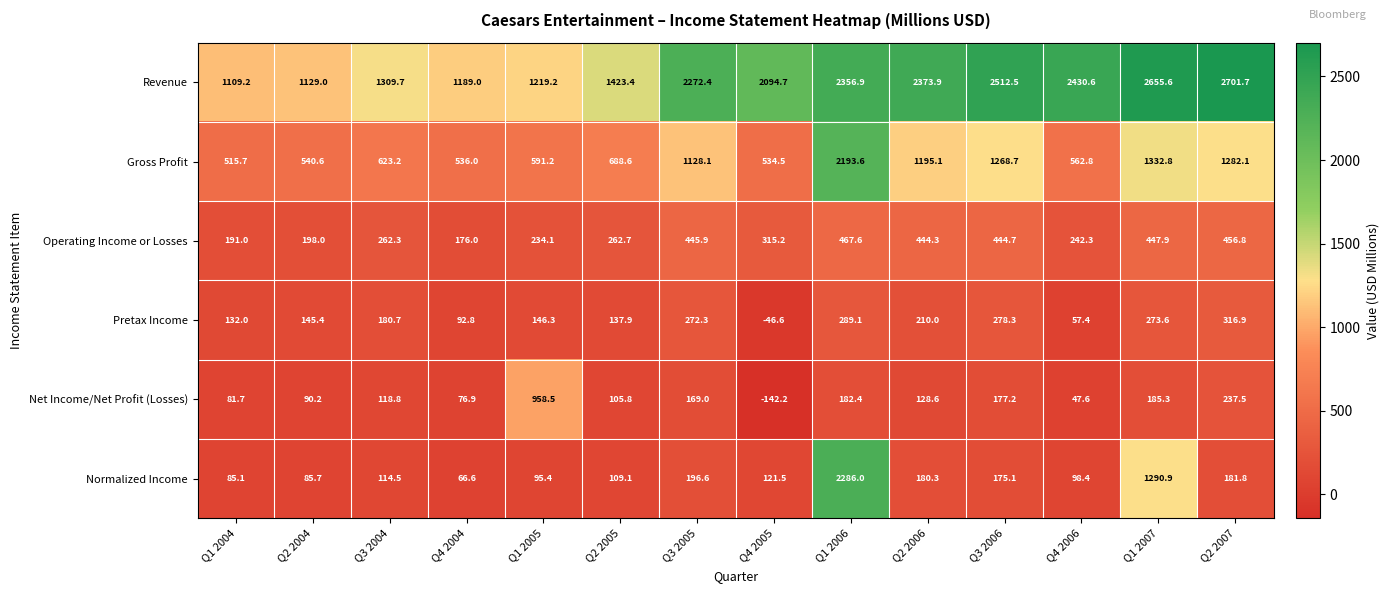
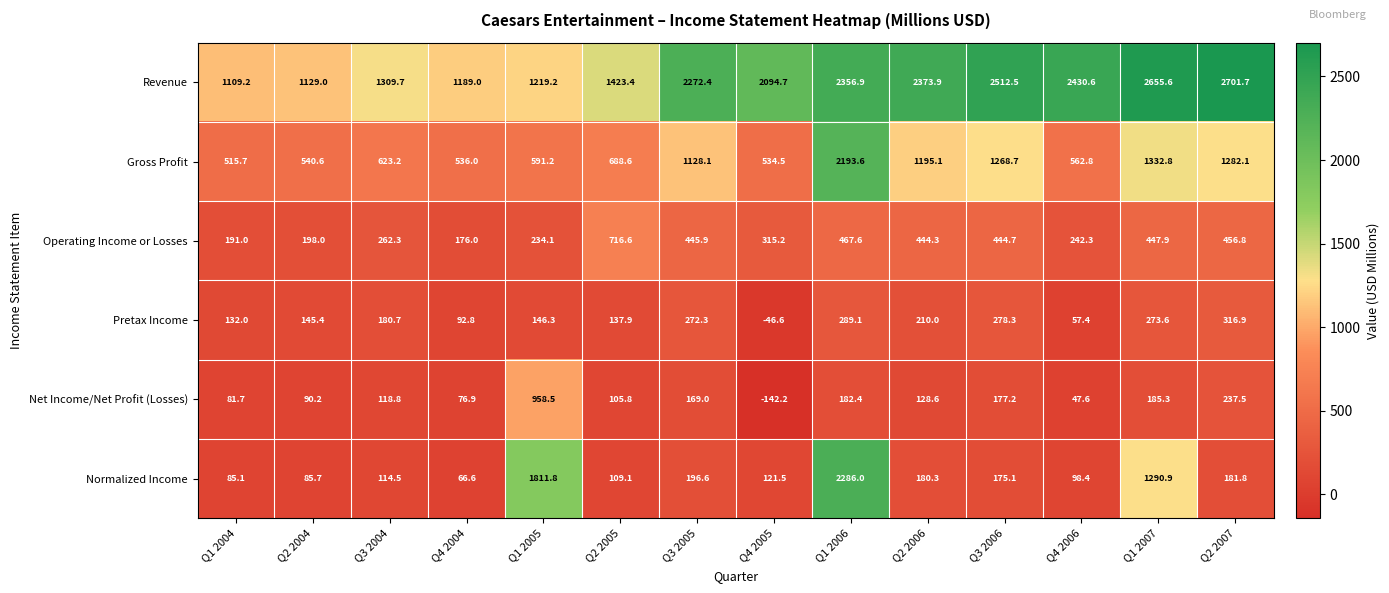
Operating Income or Losses, Q2 2005: 262.7 -> 716.6
Normalized Income, Q1 2005: 95.4 -> 1811.8
